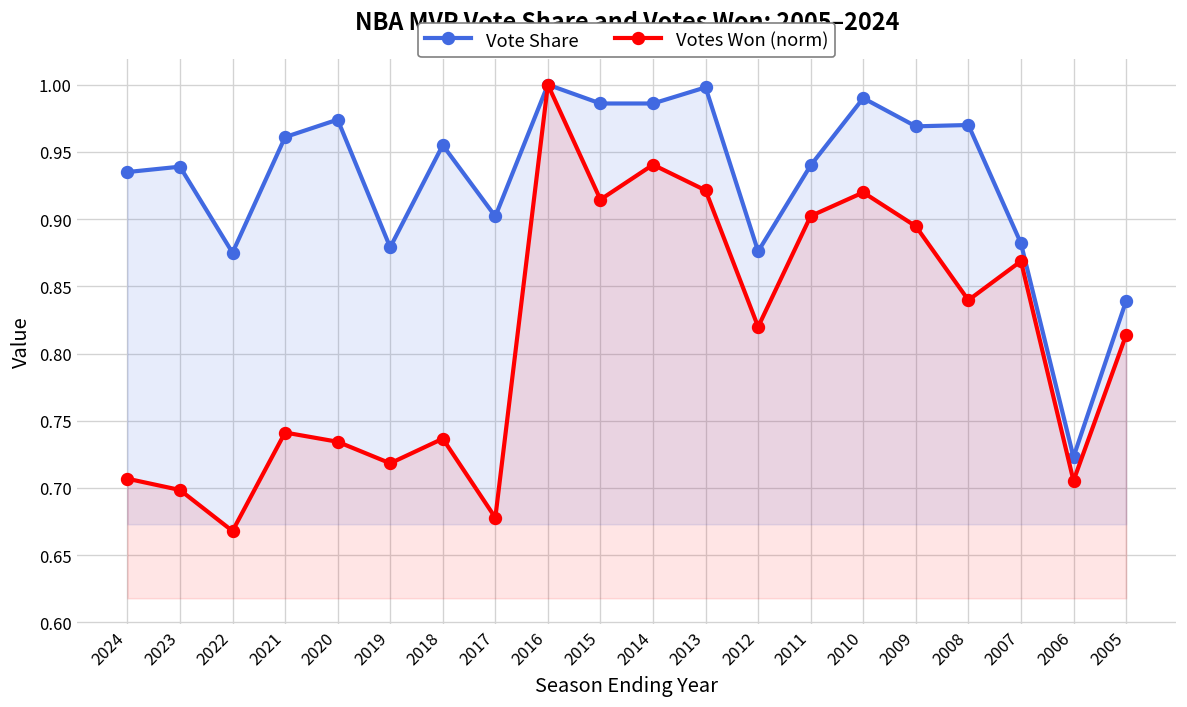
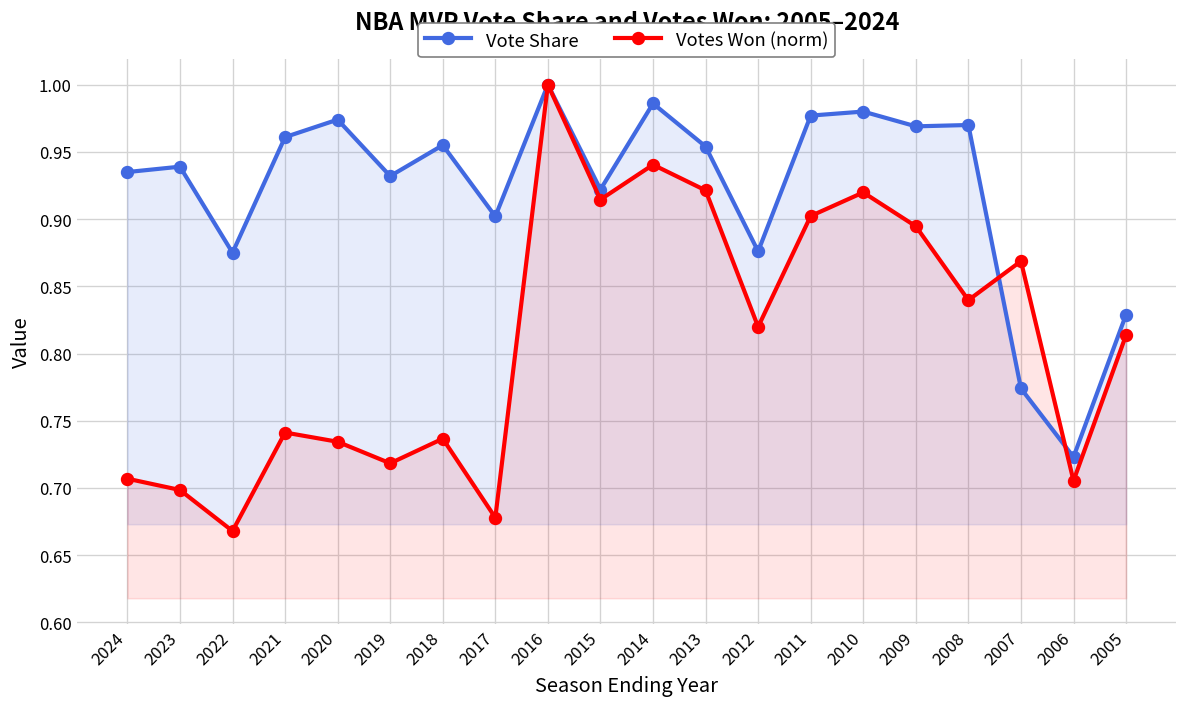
Vote Share, 2019: 0.879 -> 0.932
Vote Share, 2015: 0.986 -> 0.922
Vote Share, 2013: 0.998 -> 0.954
Vote Share, 2011: 0.940 -> 0.977
Vote Share, 2010: 0.99 -> 0.98
Vote Share, 2007: 0.882 -> 0.774
Vote Share, 2005: 0.839 -> 0.829
